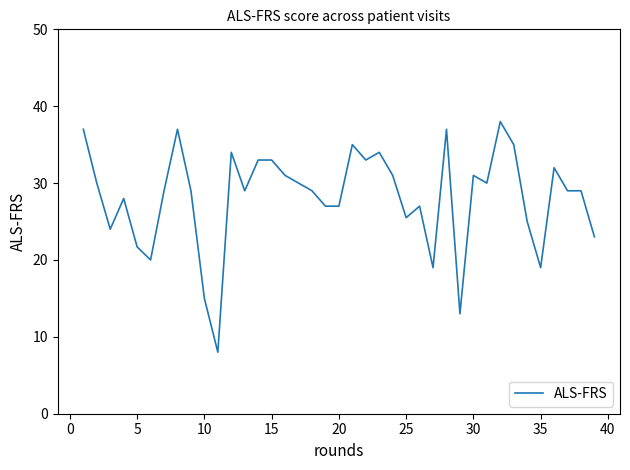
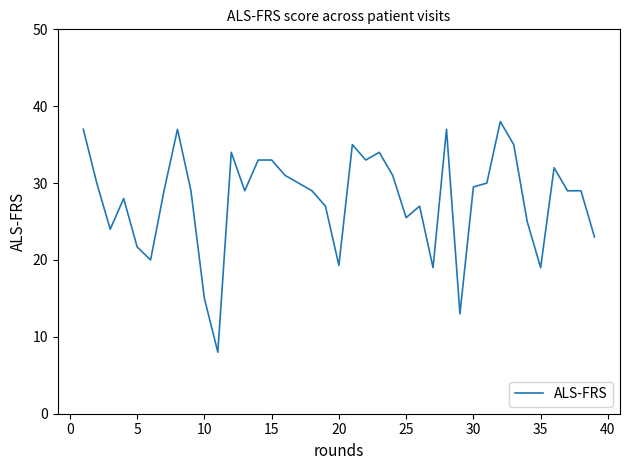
20: 27 -> 19
30: 31 -> 30
